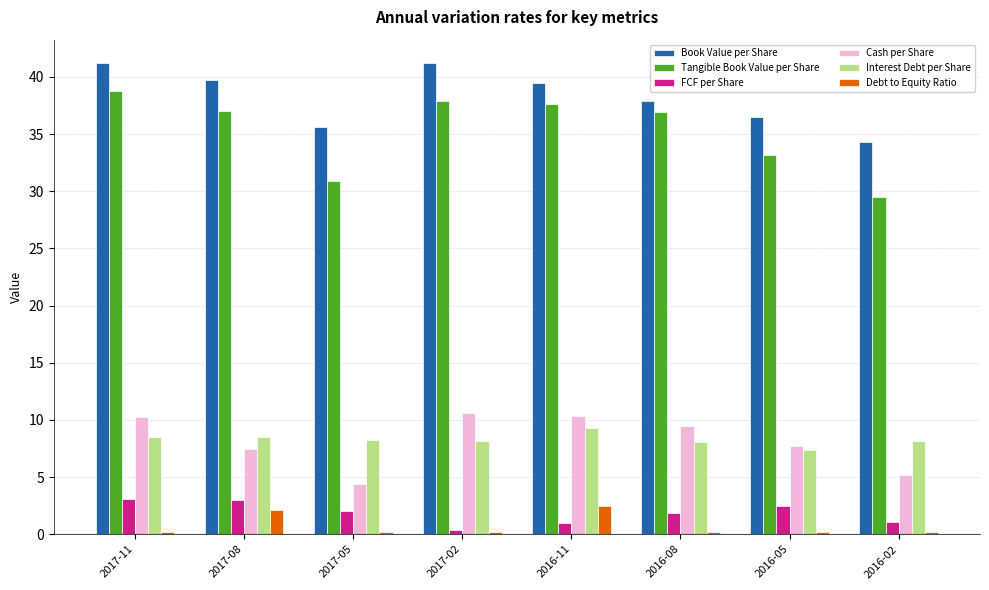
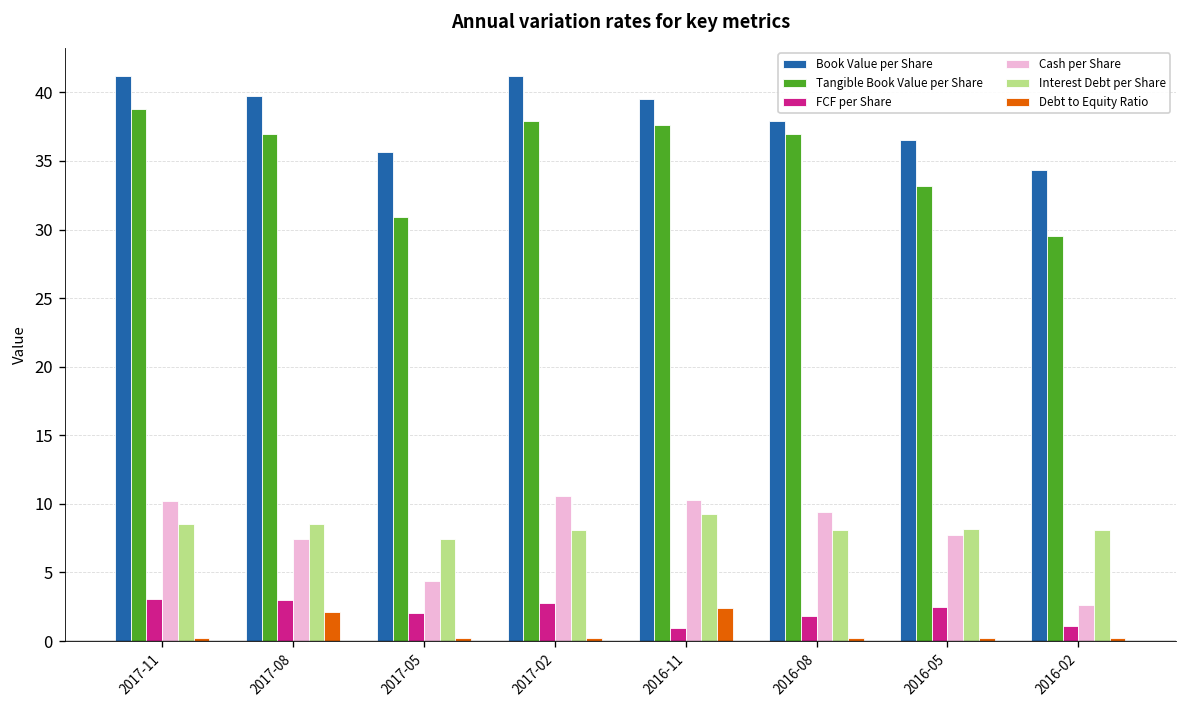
Interest Debt per Share, 2017-05: 8.3 -> 7.4
FCF per Share, 2017-02: 0.4 -> 2.8
Interest Debt per Share, 2016-05: 7.3 -> 8.1
Cash per Share, 2016-02: 5.2 -> 2.7
